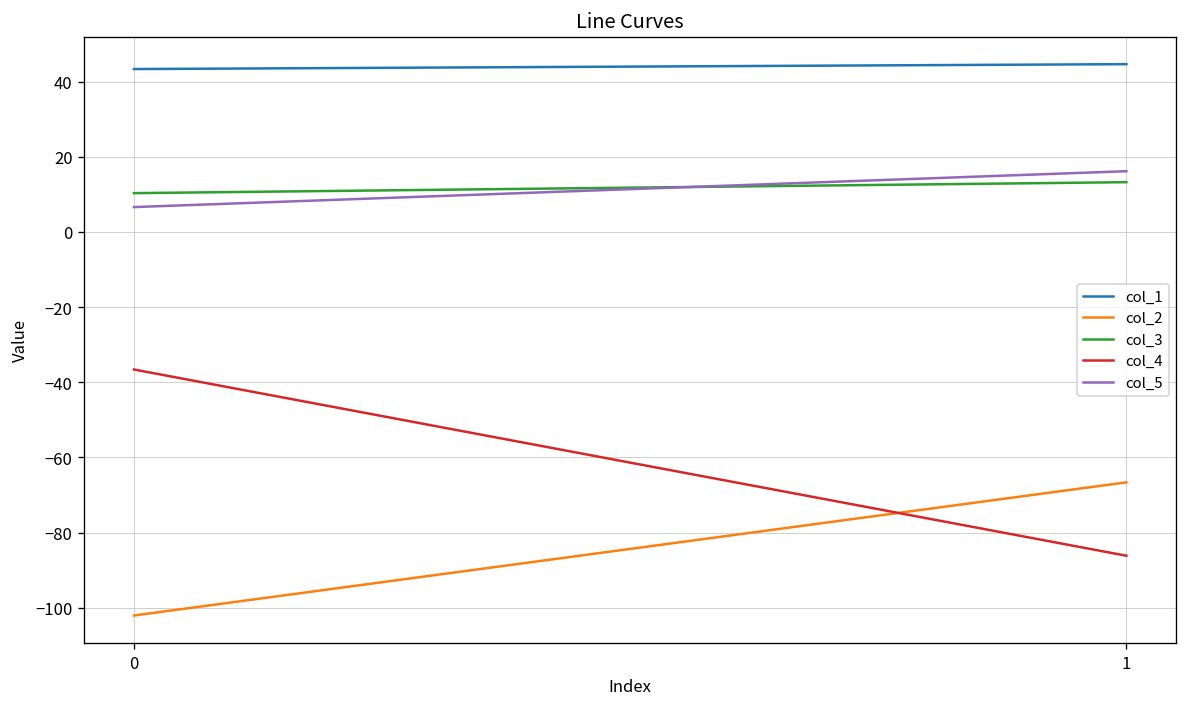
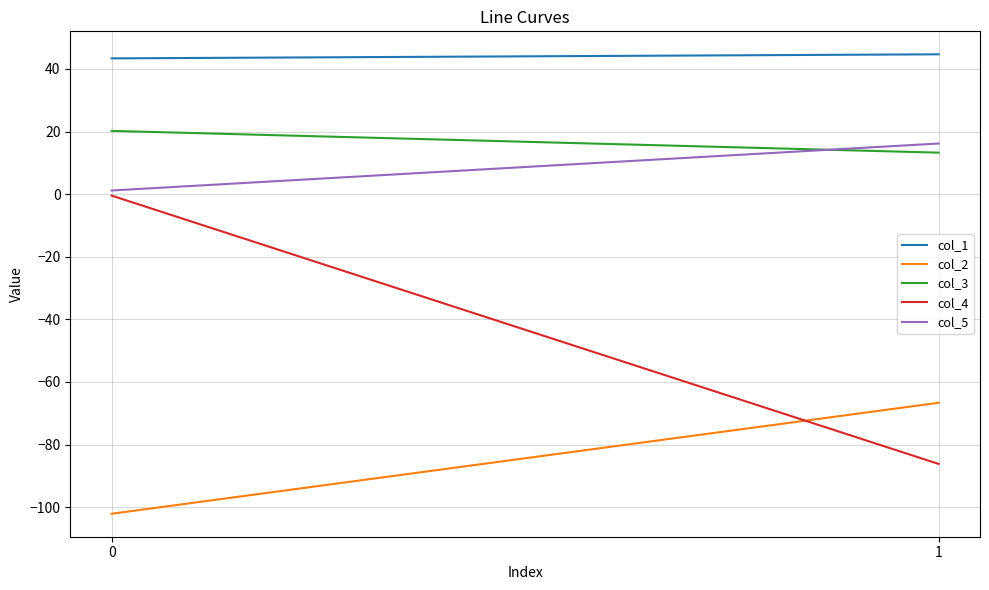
col_3, 0: 10 -> 20
col_4, 0: -37 -> 0
col_5, 0: 7 -> 1
